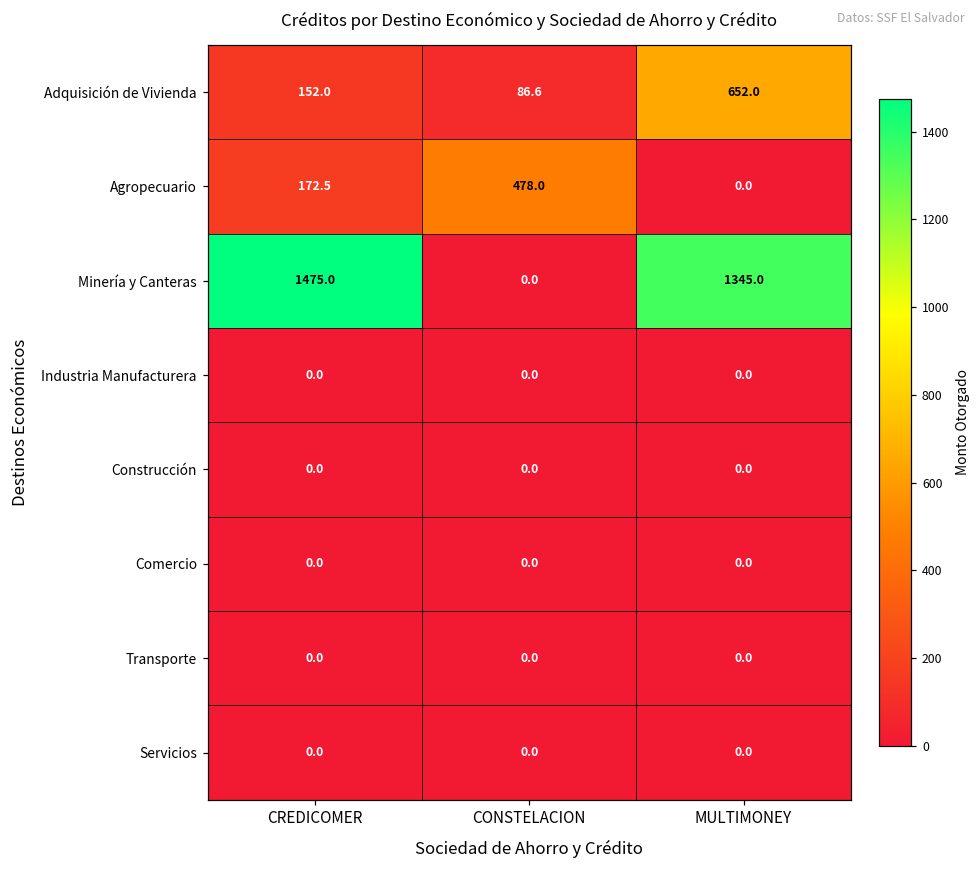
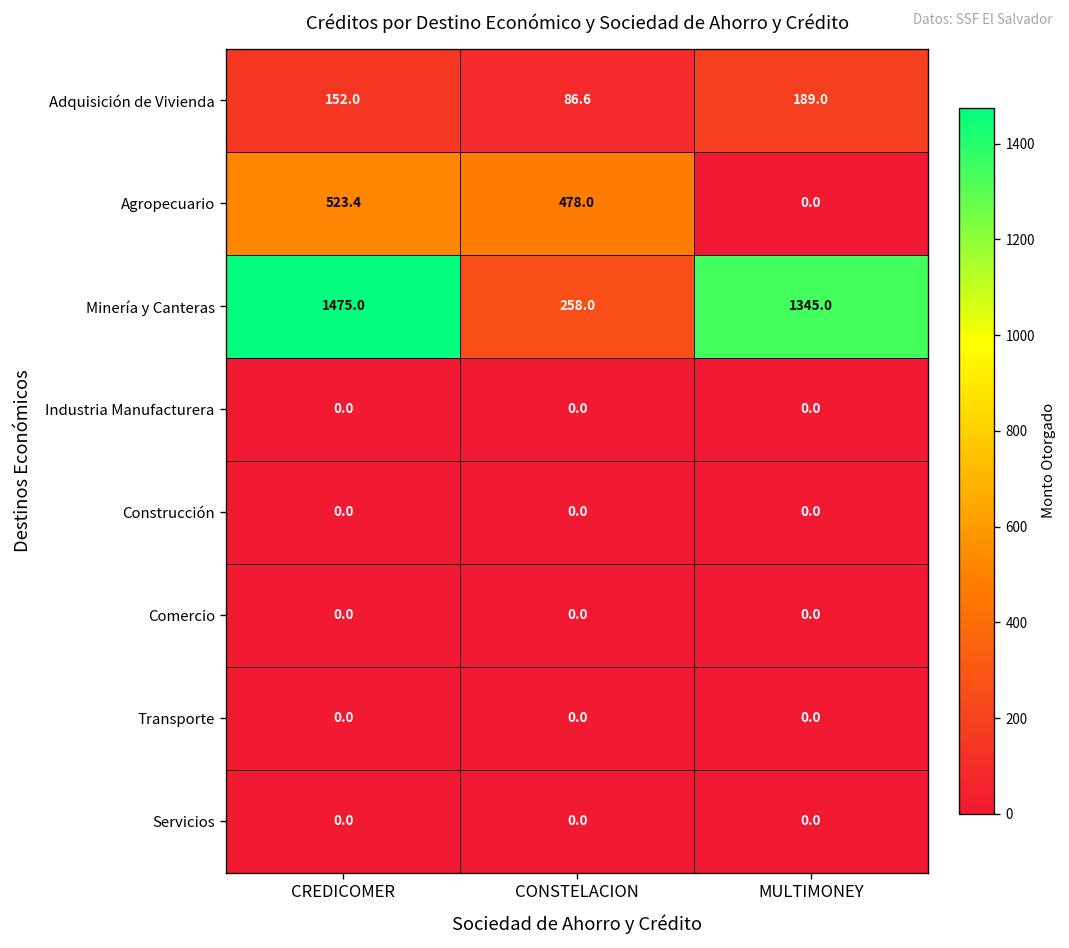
Adquisición de Vivienda, MULTIMONEY: 652.0 -> 189.0
Agropecuario, CREDICOMER: 172.5 -> 523.4
Minería y Canteras, CONSTELACION: 0.0 -> 258.0
